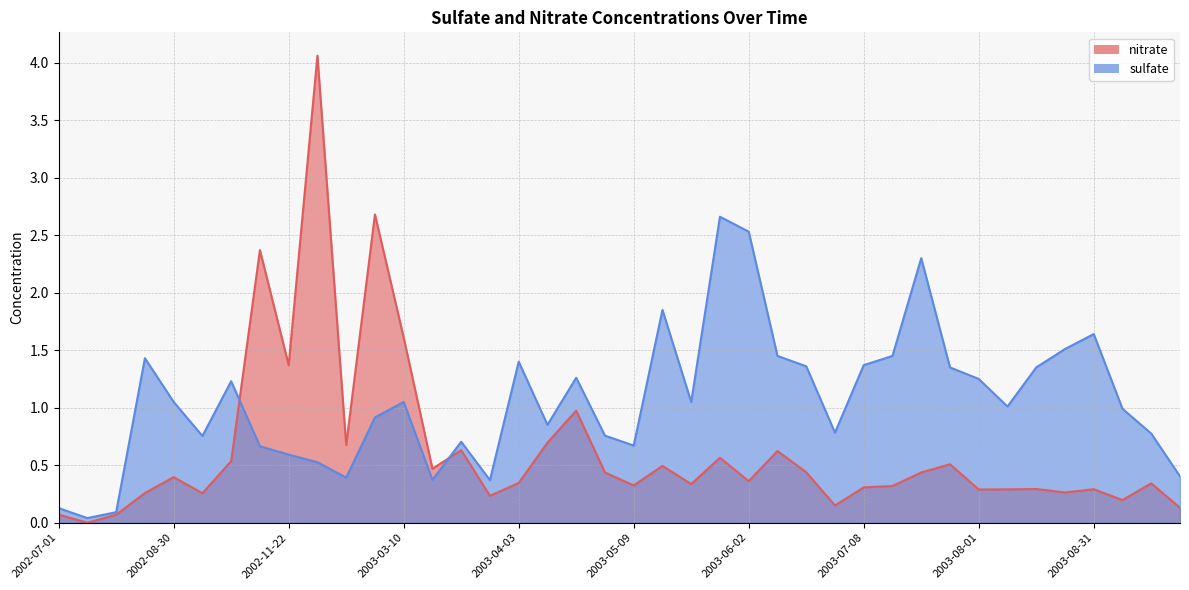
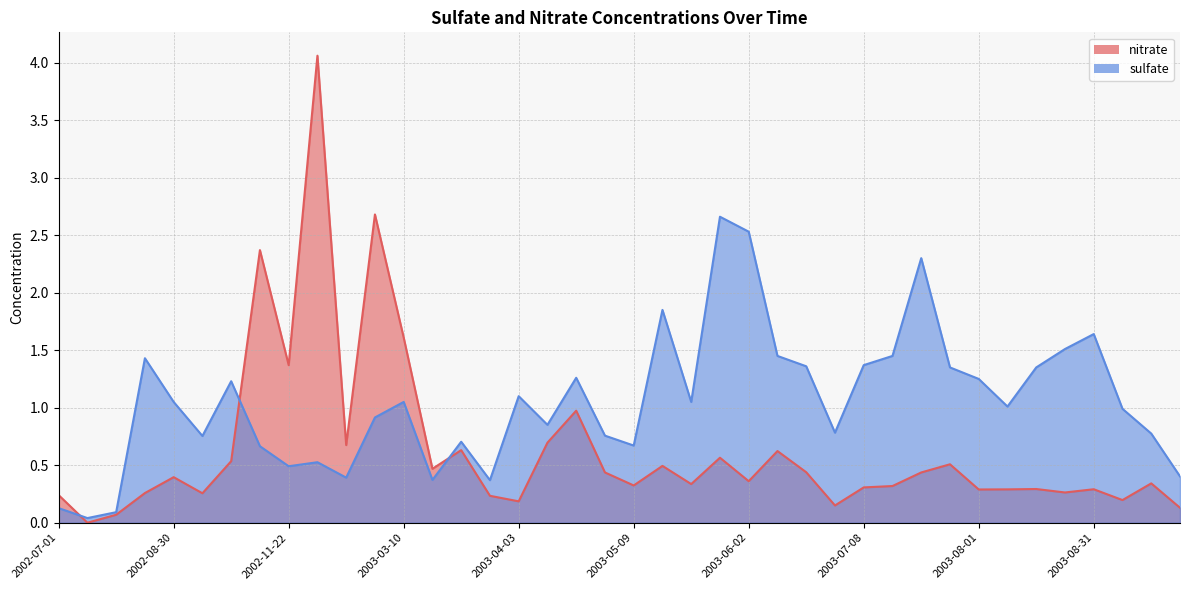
nitrate, 2002-07-01: 0.07 -> 0.24
sulfate, 2002-11-22: 0.59 -> 0.49
nitrate, 2003-04-03: 0.35 -> 0.19
sulfate, 2003-04-03: 1.4 -> 1.1
